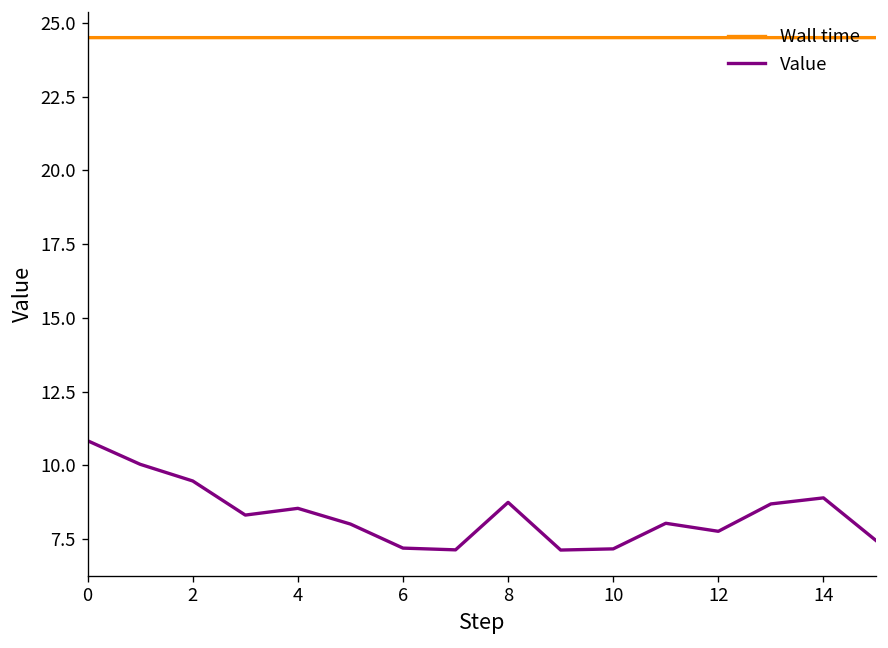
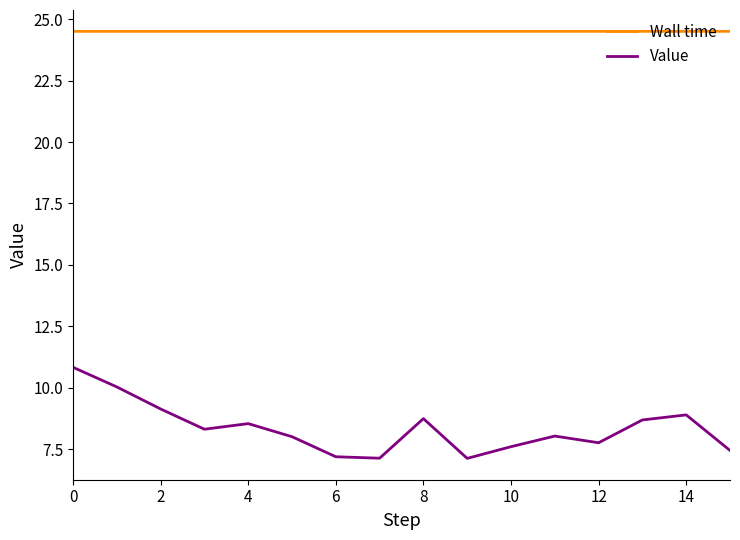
Value, 2: 9.5 -> 9.1
Value, 10: 7.2 -> 7.6
